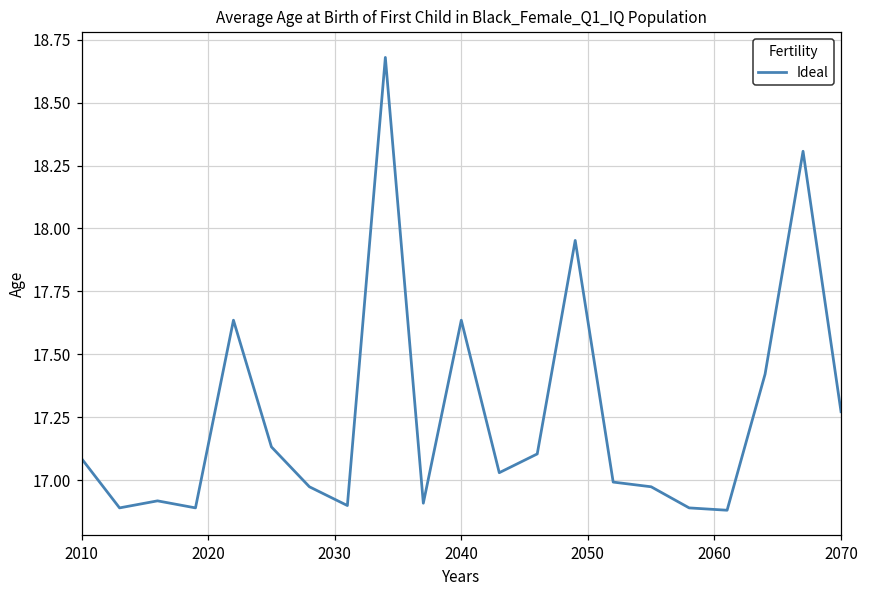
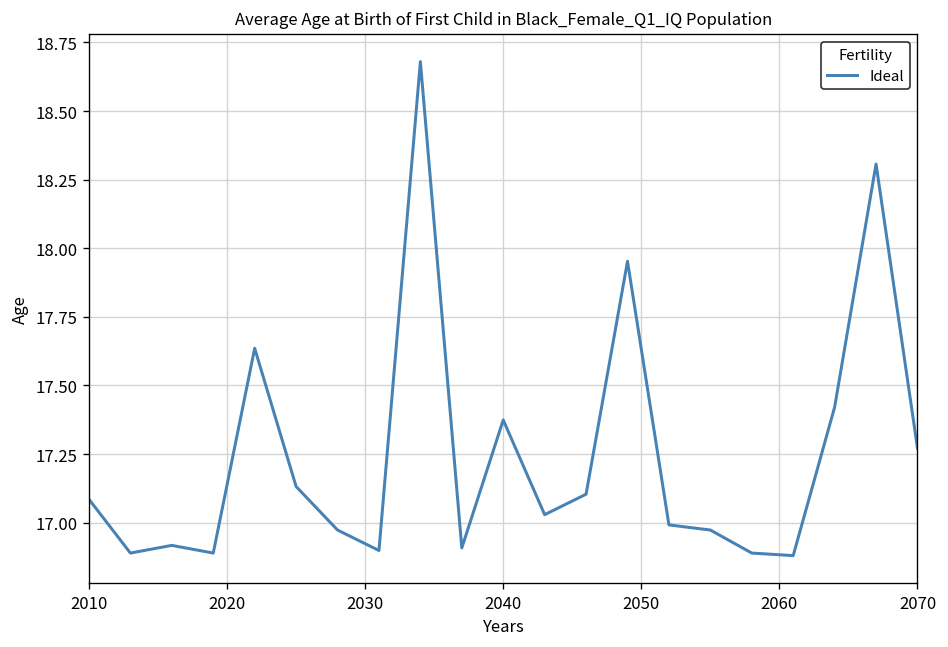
2040: 17.64 -> 17.37
